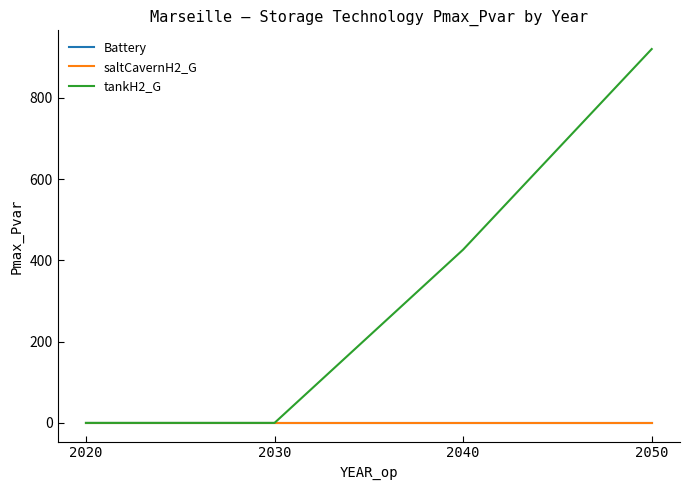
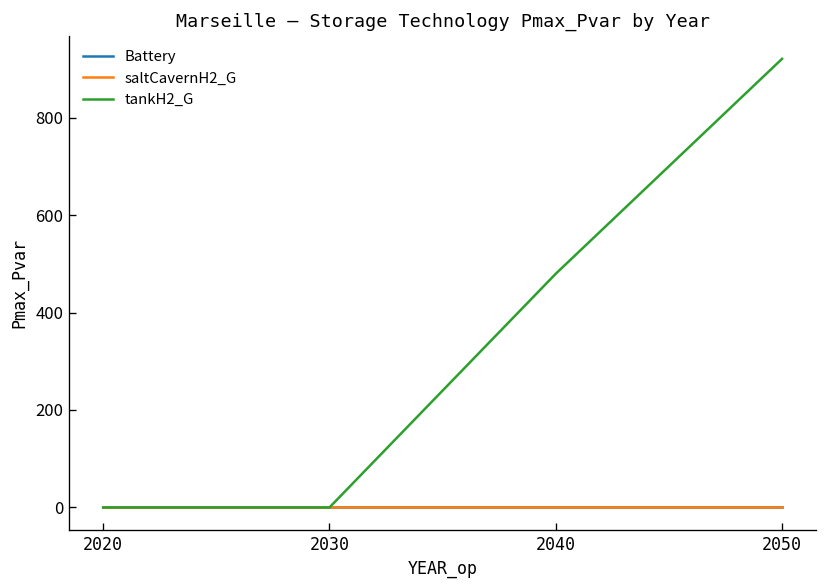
tankH2_G, 2040: 430 -> 480
